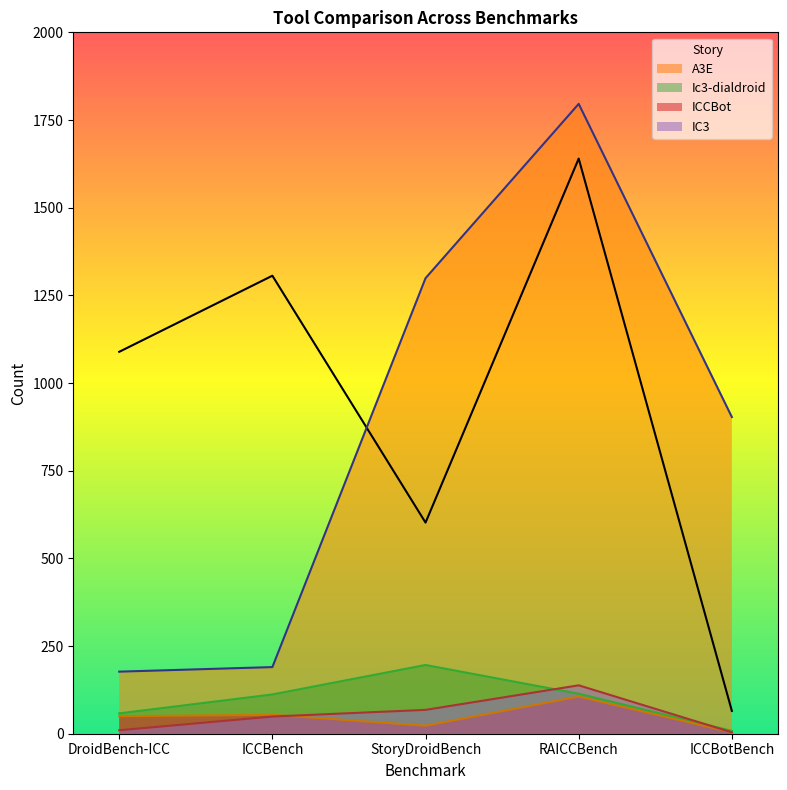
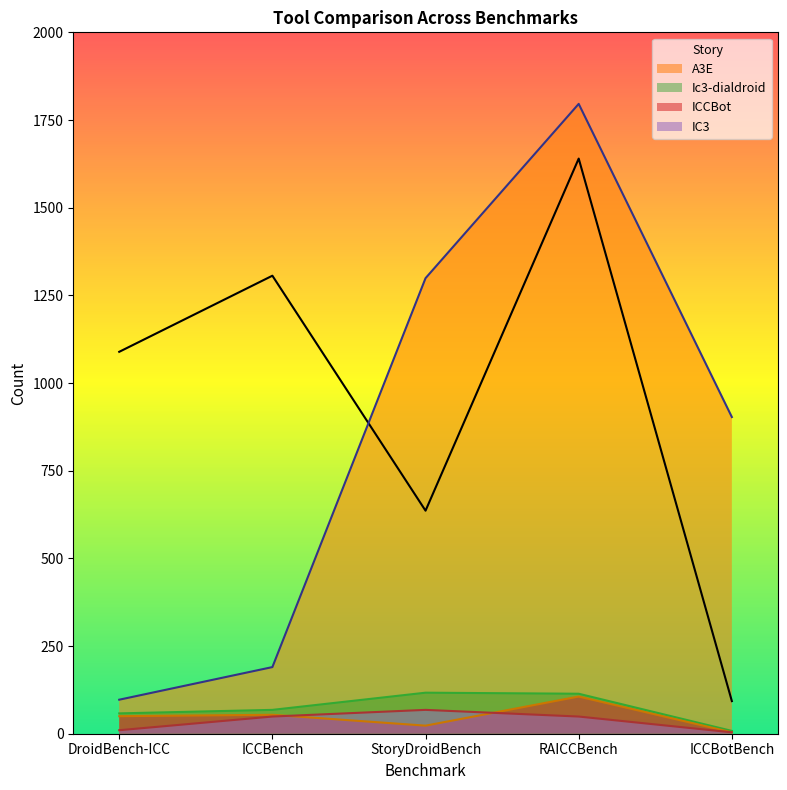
A3E, DroidBench-ICC: 180 -> 100
Ic3-dialdroid, ICCBench: 110 -> 70
Story, StoryDroidBench: 600 -> 640
Ic3-dialdroid, StoryDroidBench: 200 -> 120
IC3, RAICCBench: 140 -> 50
Story, ICCBotBench: 70 -> 90
